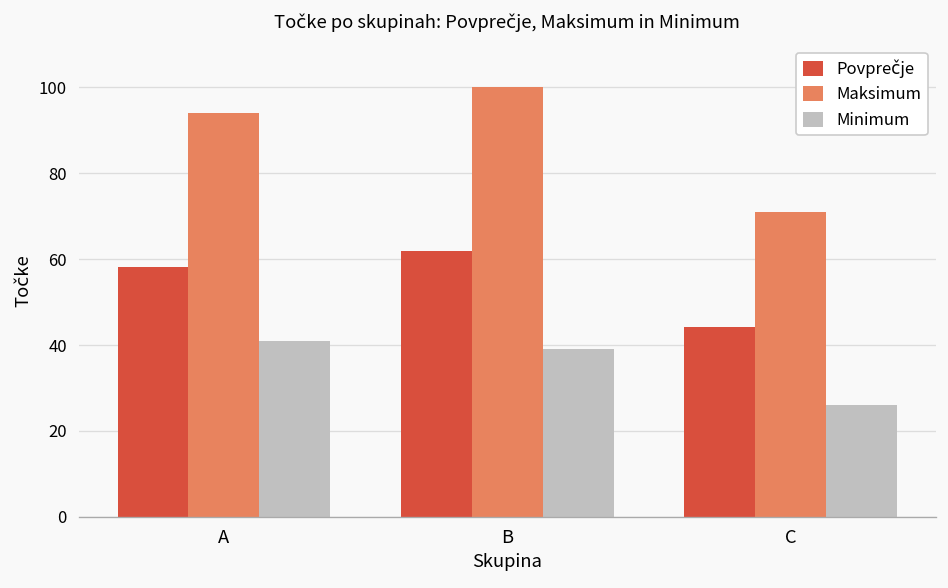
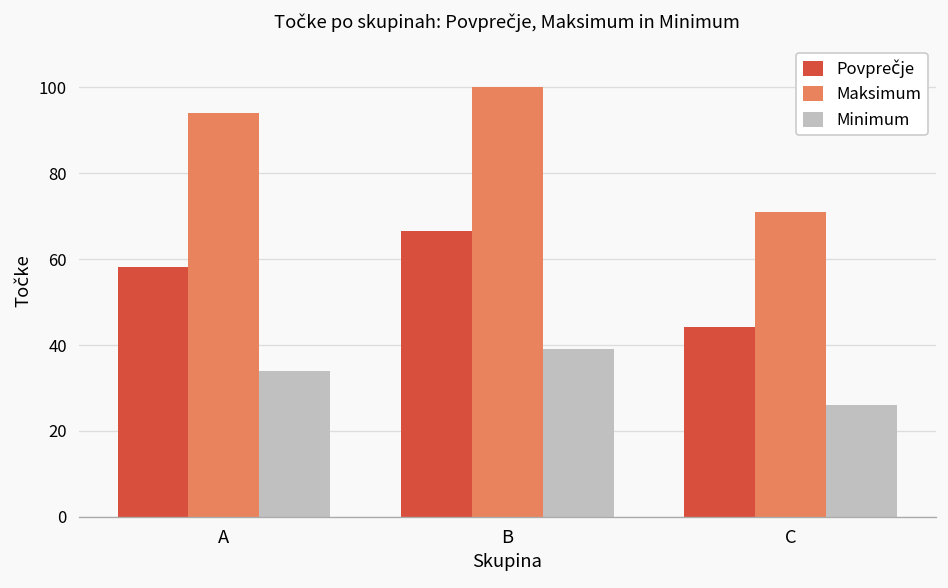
Minimum, A: 41 -> 34
Povprečje, B: 62 -> 67
